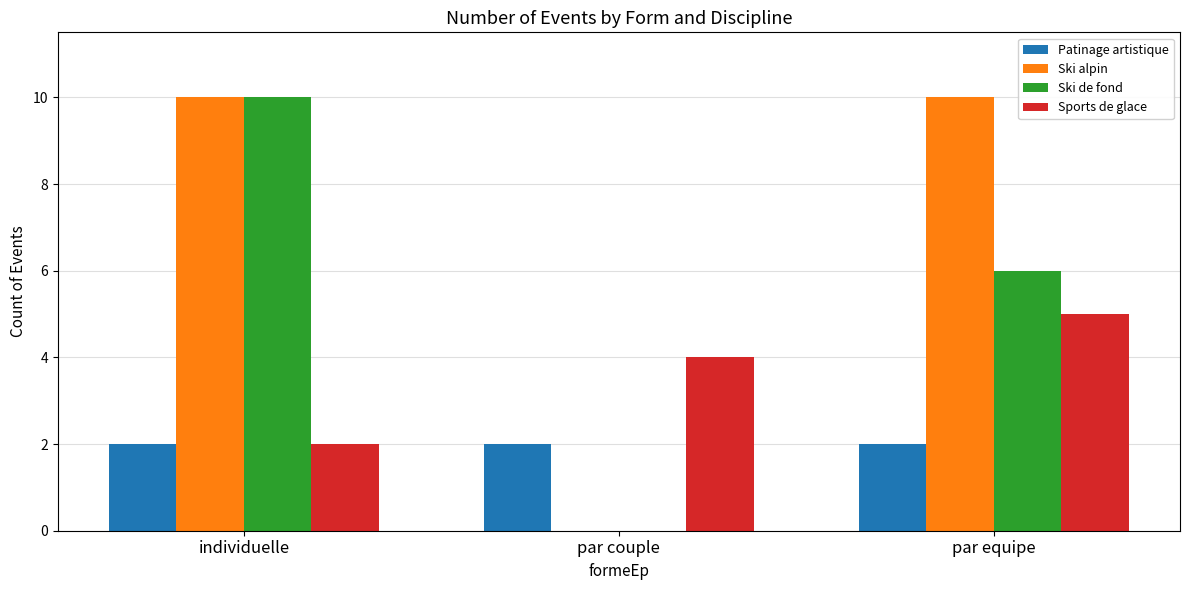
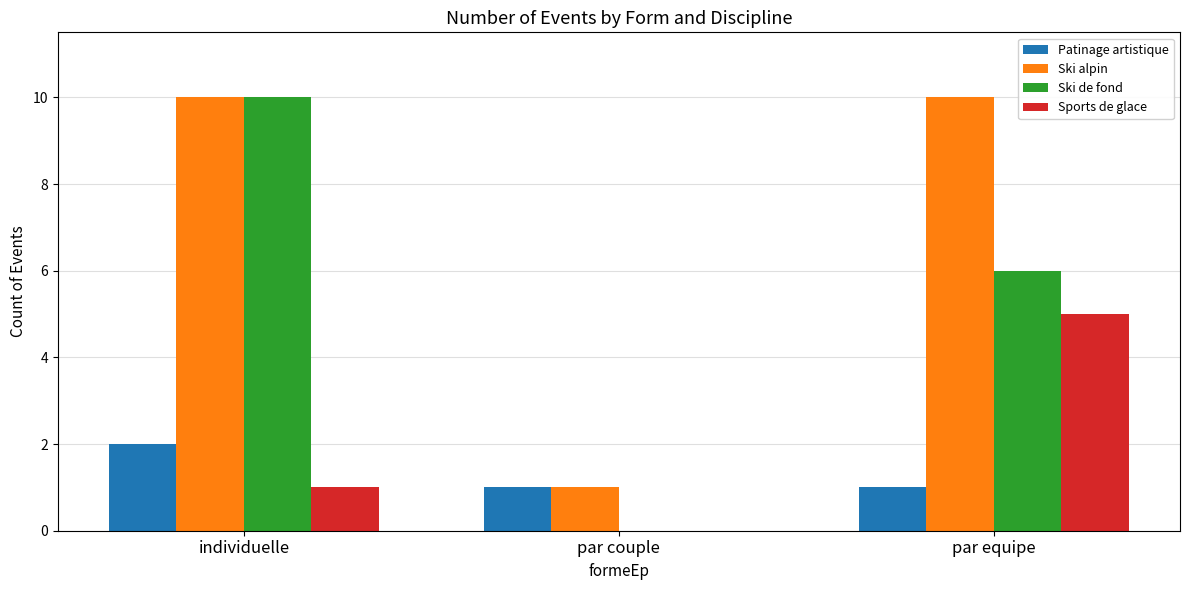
Sports de glace, individuelle: 2 -> 1
Patinage artistique, par couple: 2 -> 1
Ski alpin, par couple: 0 -> 1
Sports de glace, par couple: 4 -> 0
Patinage artistique, par equipe: 2 -> 1
